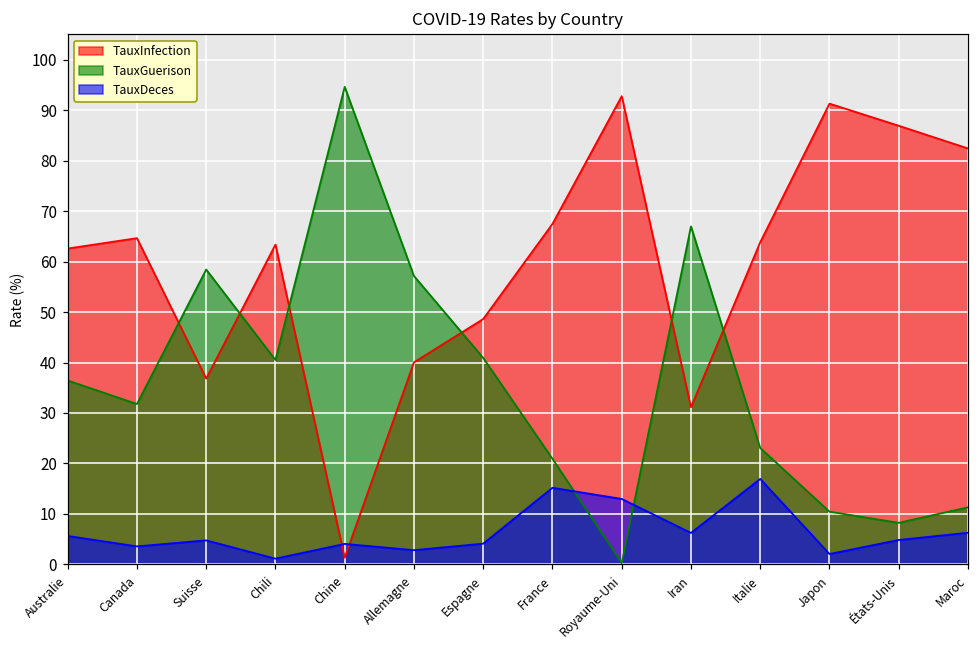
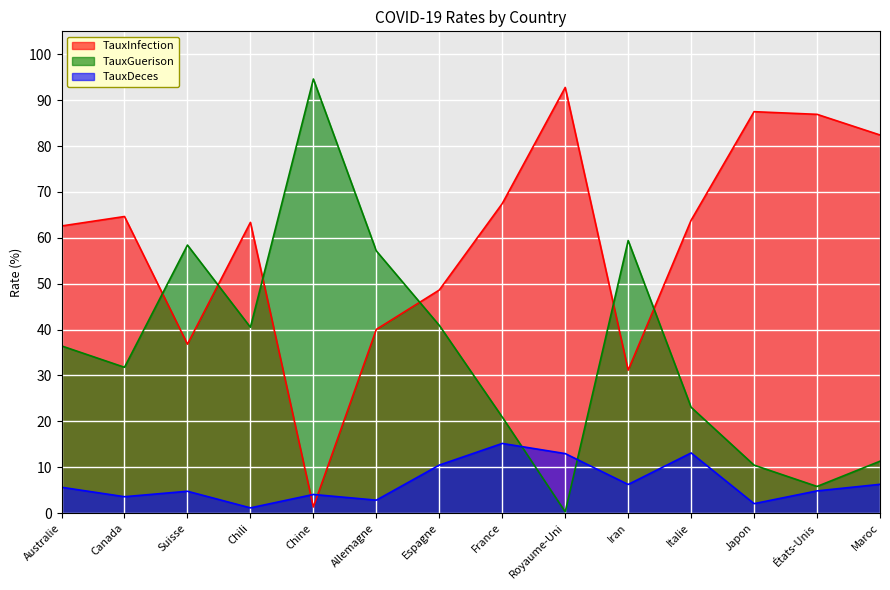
TauxDeces, Espagne: 4 -> 10
TauxGuerison, Iran: 67 -> 59
TauxDeces, Italie: 17 -> 13
TauxInfection, Japon: 91 -> 87
TauxGuerison, États-Unis: 8 -> 6
